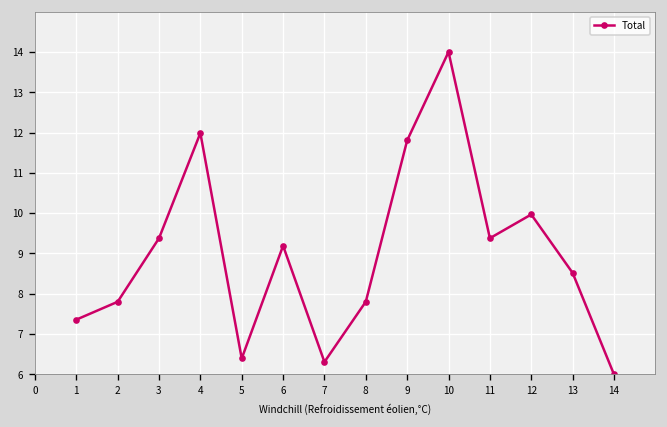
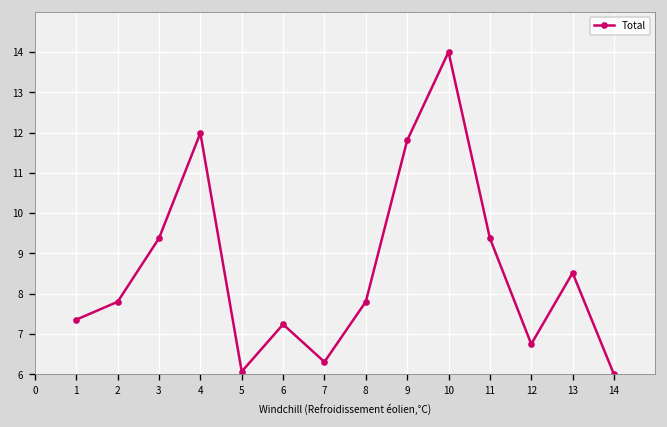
5: 6.4 -> 6.1
6: 9.2 -> 7.2
12: 10.0 -> 6.8
